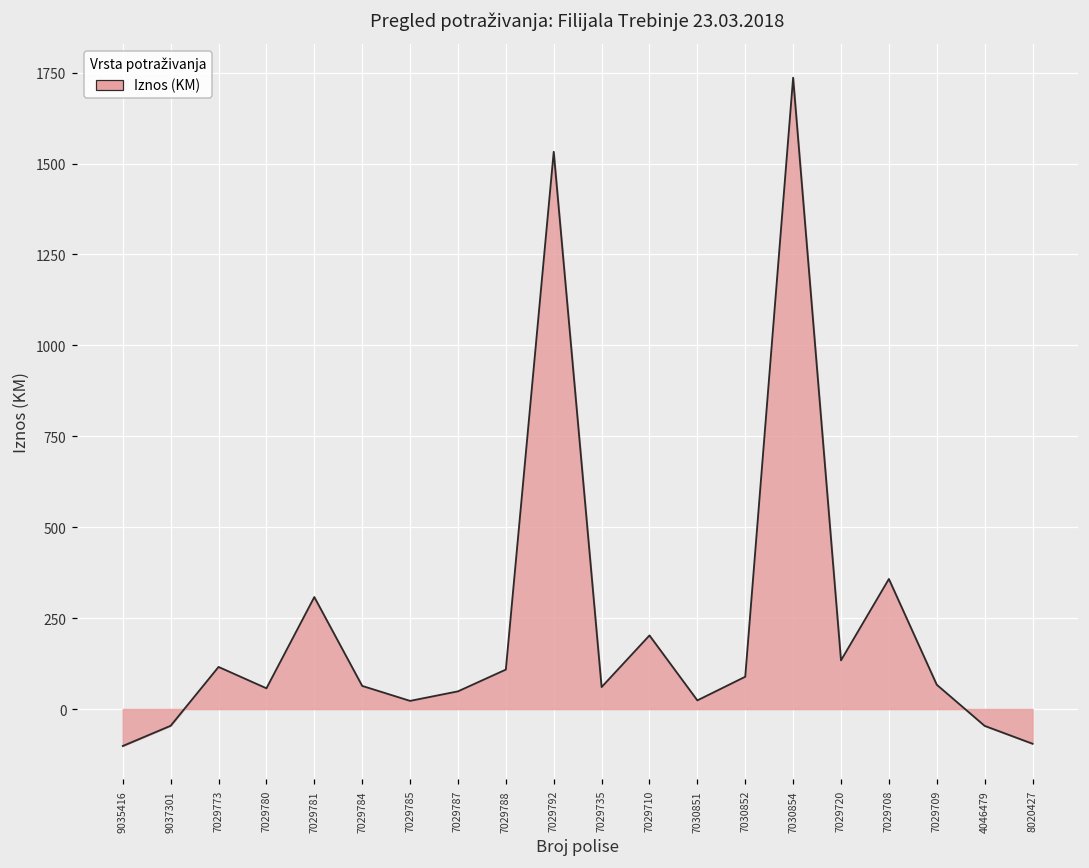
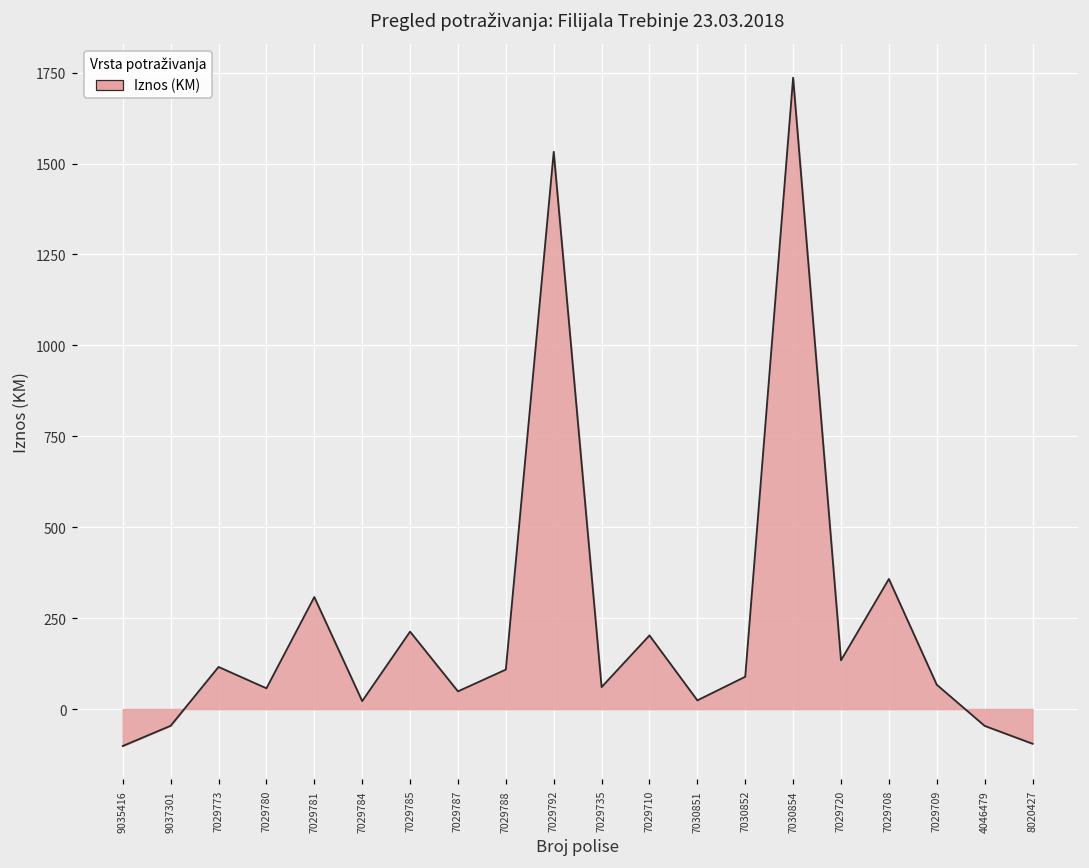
Iznos (KM), 7029784: 60 -> 20
Iznos (KM), 7029785: 20 -> 210
